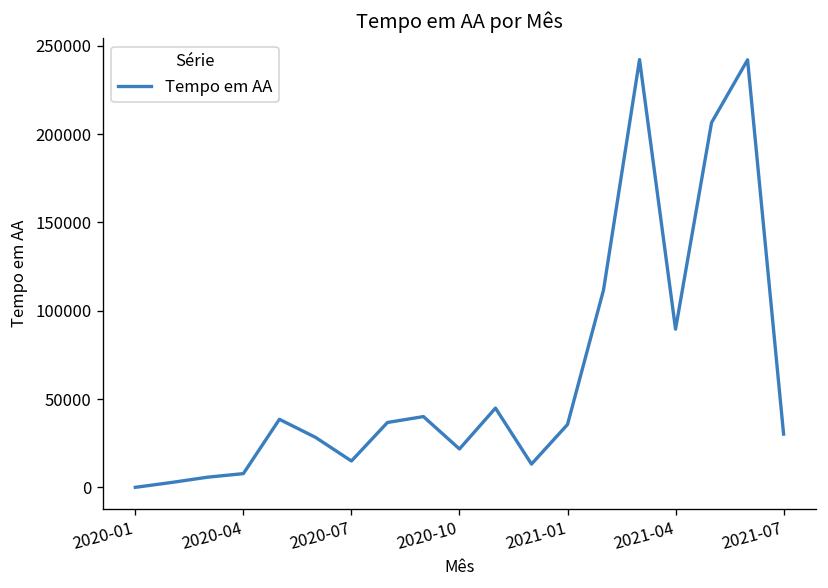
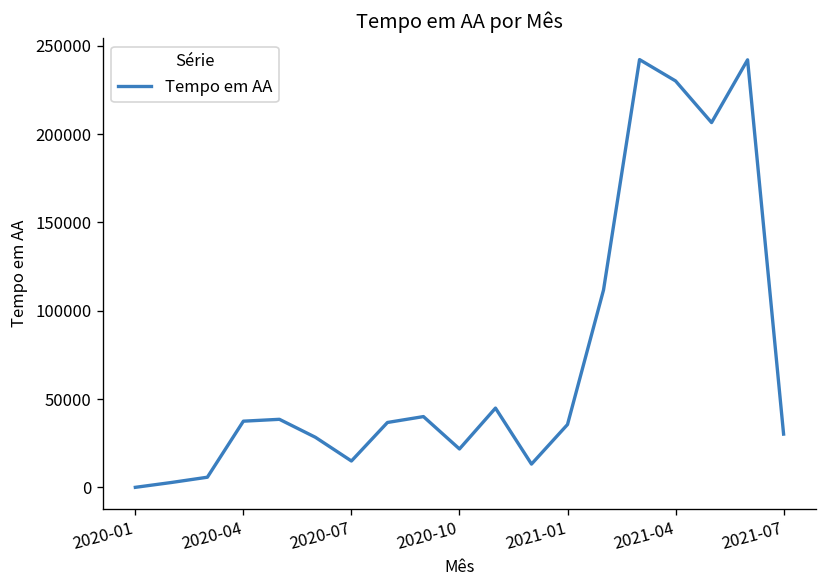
2020-04: 8000 -> 38000
2021-04: 90000 -> 230000
